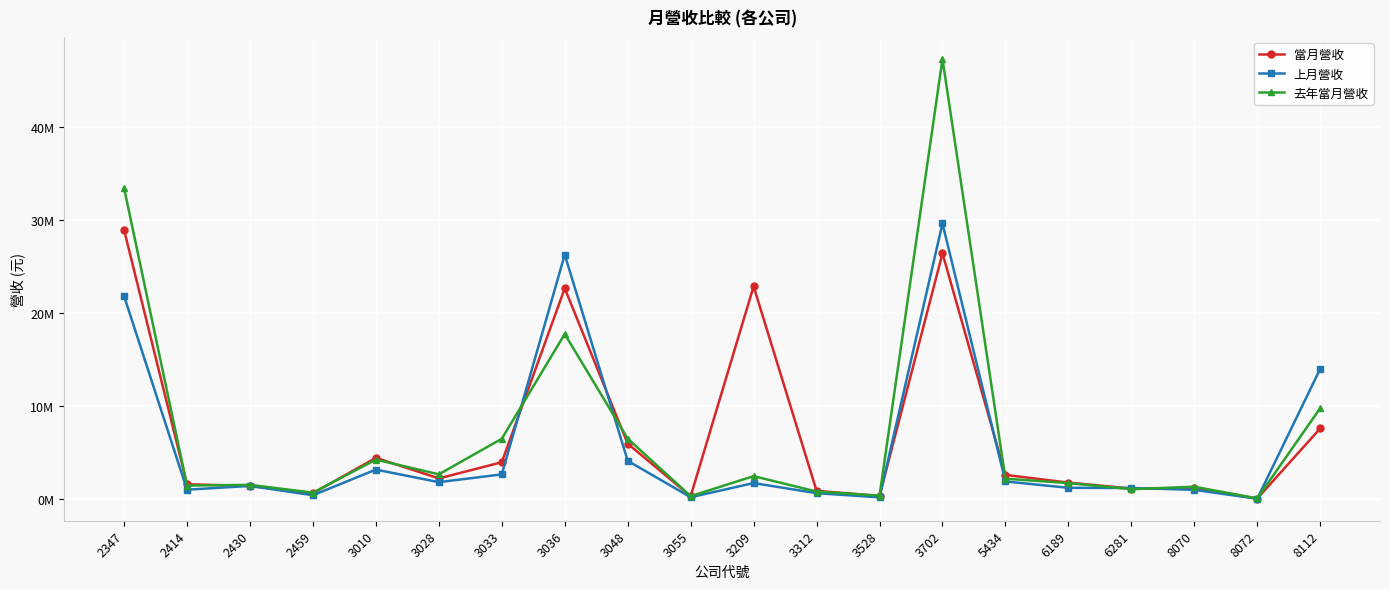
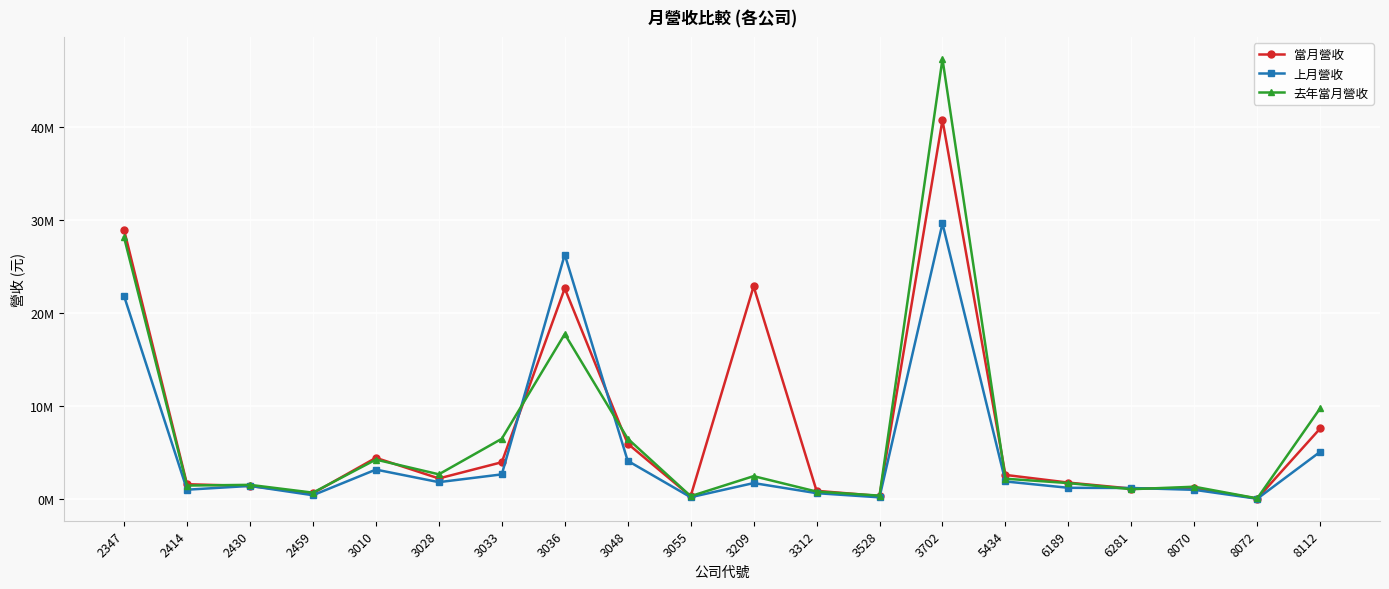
去年當月營收, 2347: 33000000 -> 28000000
當月營收, 3702: 26000000 -> 41000000
上月營收, 8112: 14000000 -> 5000000
